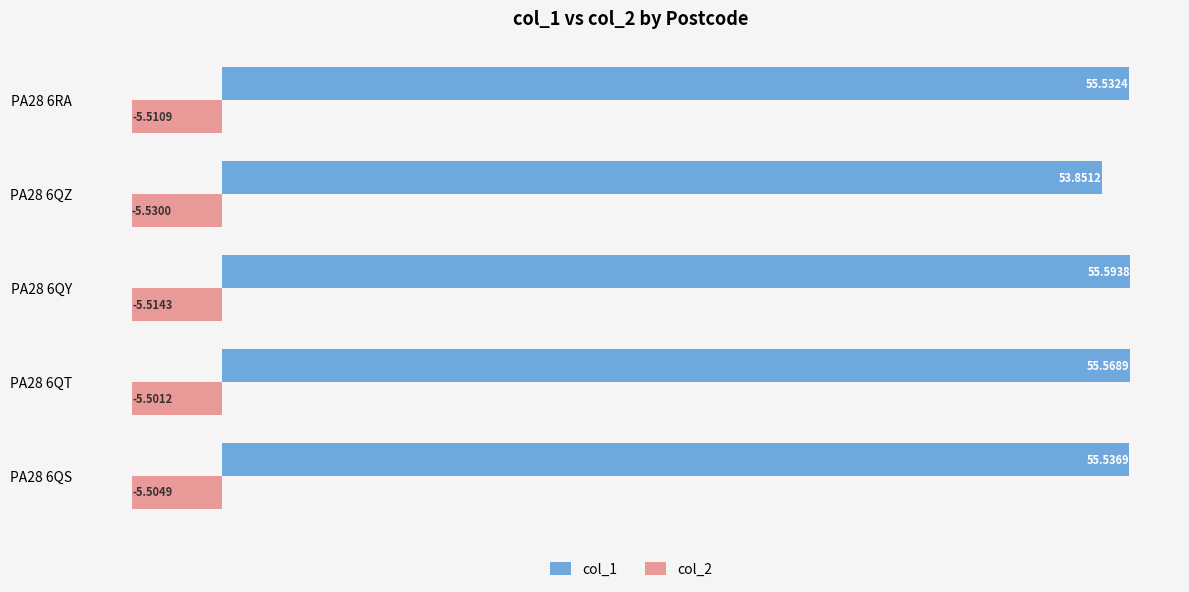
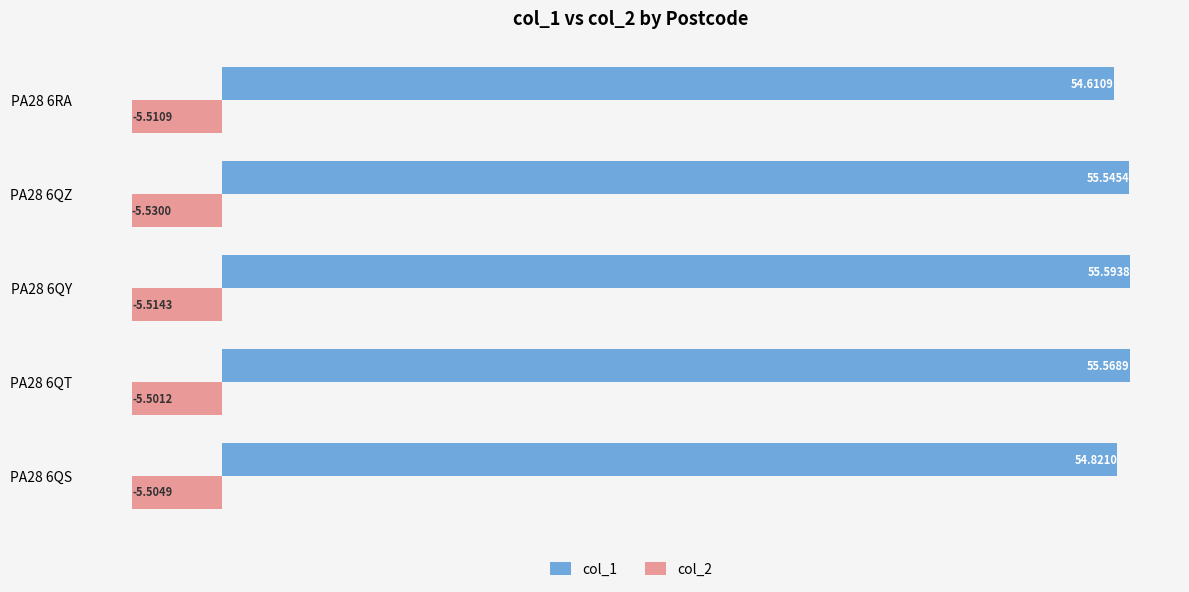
col_1, PA28 6RA: 55.5324 -> 54.6109
col_1, PA28 6QZ: 53.8512 -> 55.5454
col_1, PA28 6QS: 55.5369 -> 54.8210
